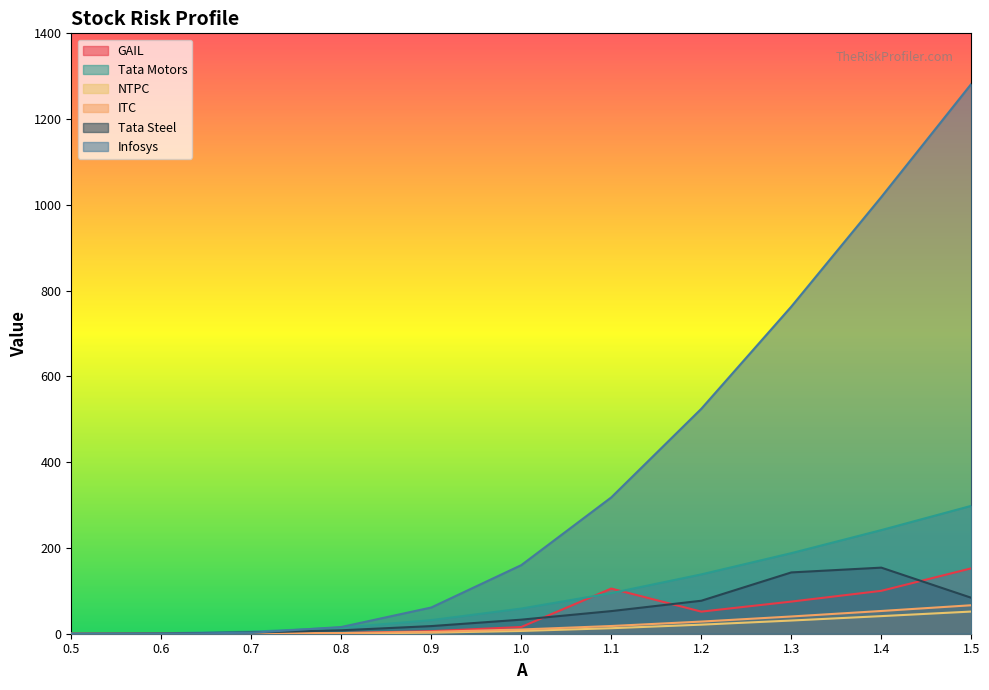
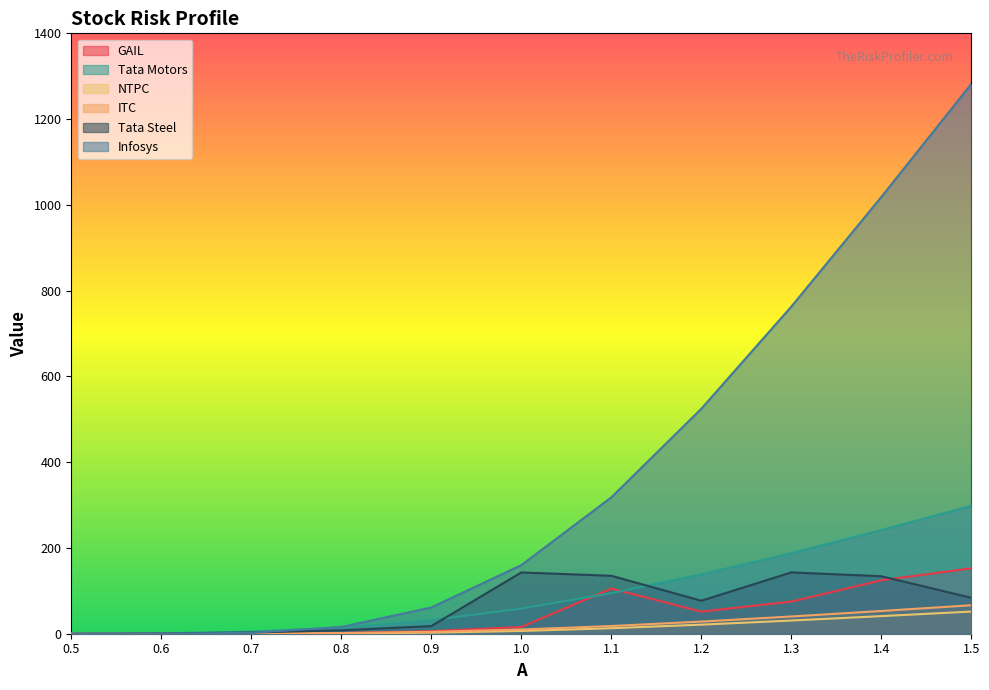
Tata Steel, 1.0: 30 -> 140
Tata Steel, 1.1: 50 -> 140
GAIL, 1.4: 100 -> 120
Tata Steel, 1.4: 150 -> 130
